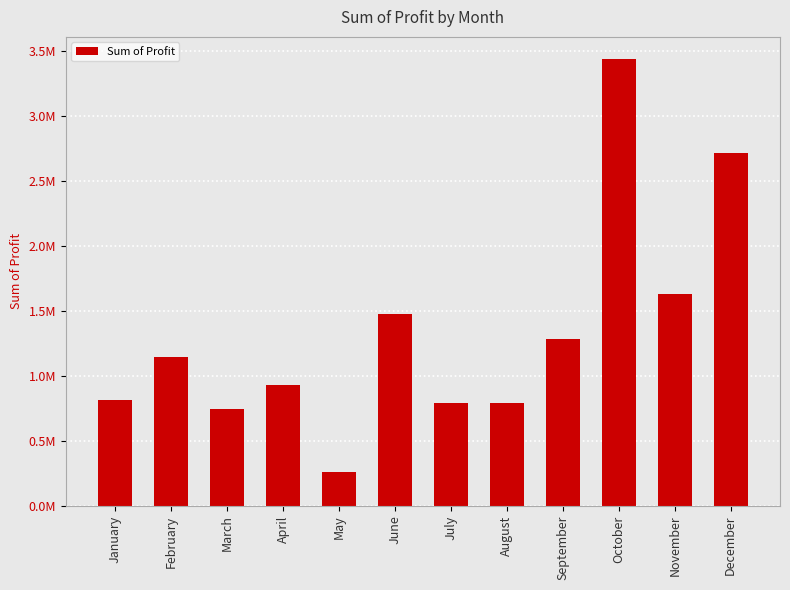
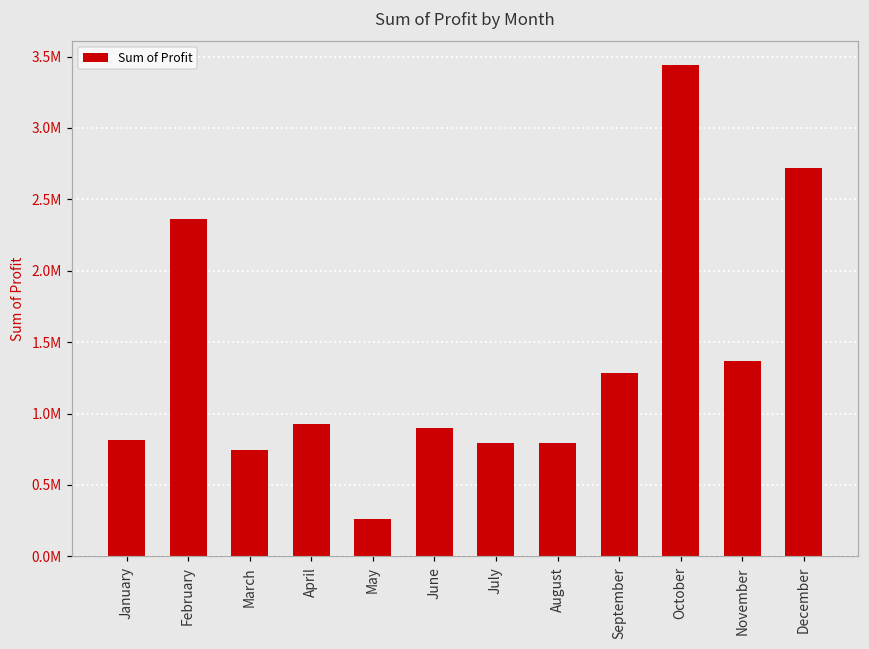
February: 1150000 -> 2370000
June: 1470000 -> 900000
November: 1630000 -> 1370000
